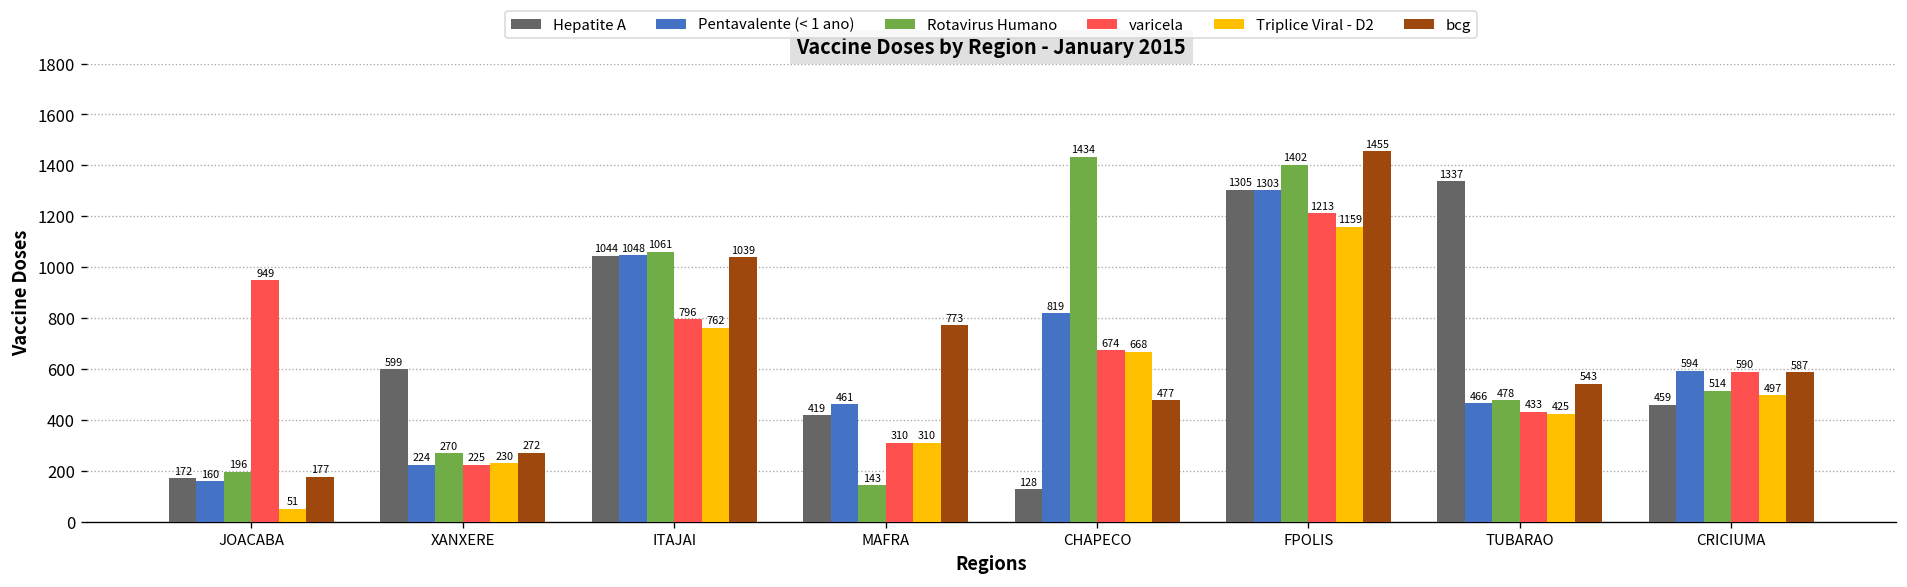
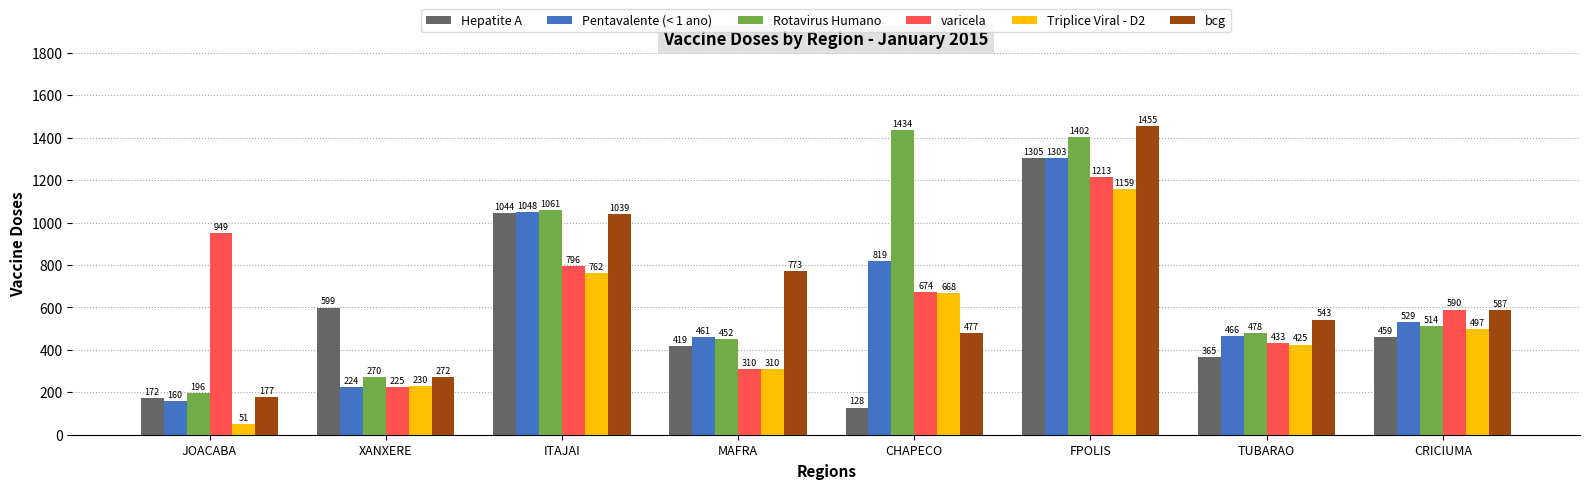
Rotavirus Humano, MAFRA: 143 -> 452
Hepatite A, TUBARAO: 1337 -> 365
Pentavalente (< 1 ano), CRICIUMA: 594 -> 529
